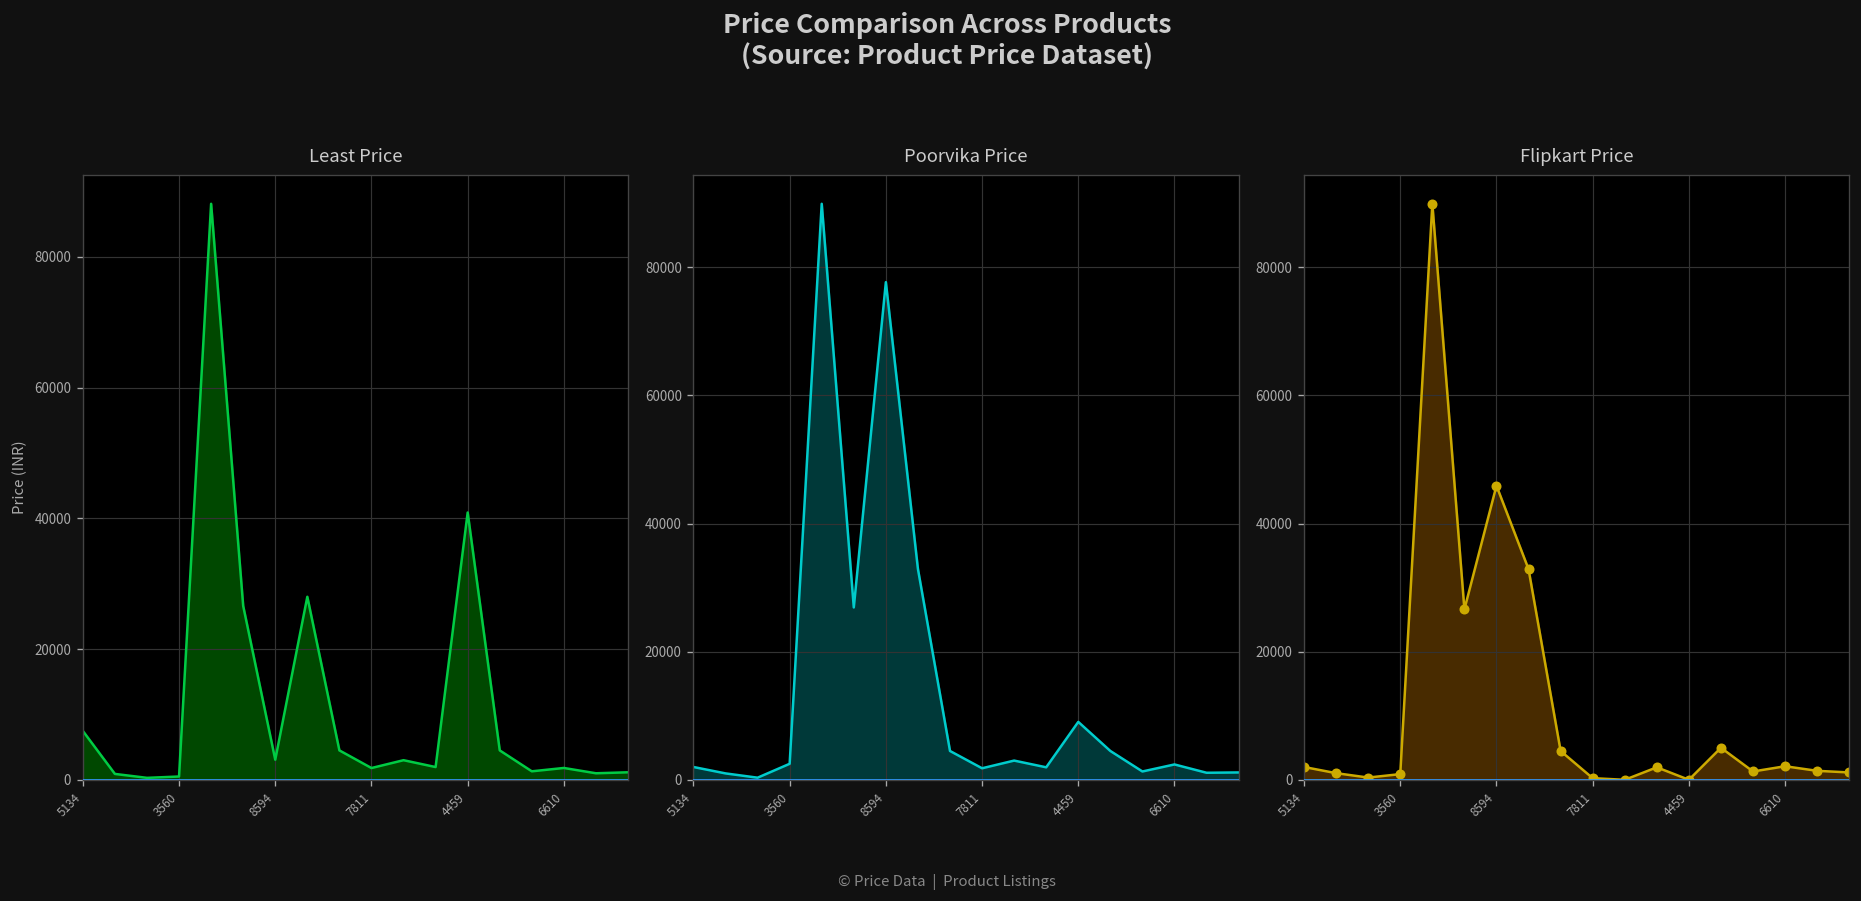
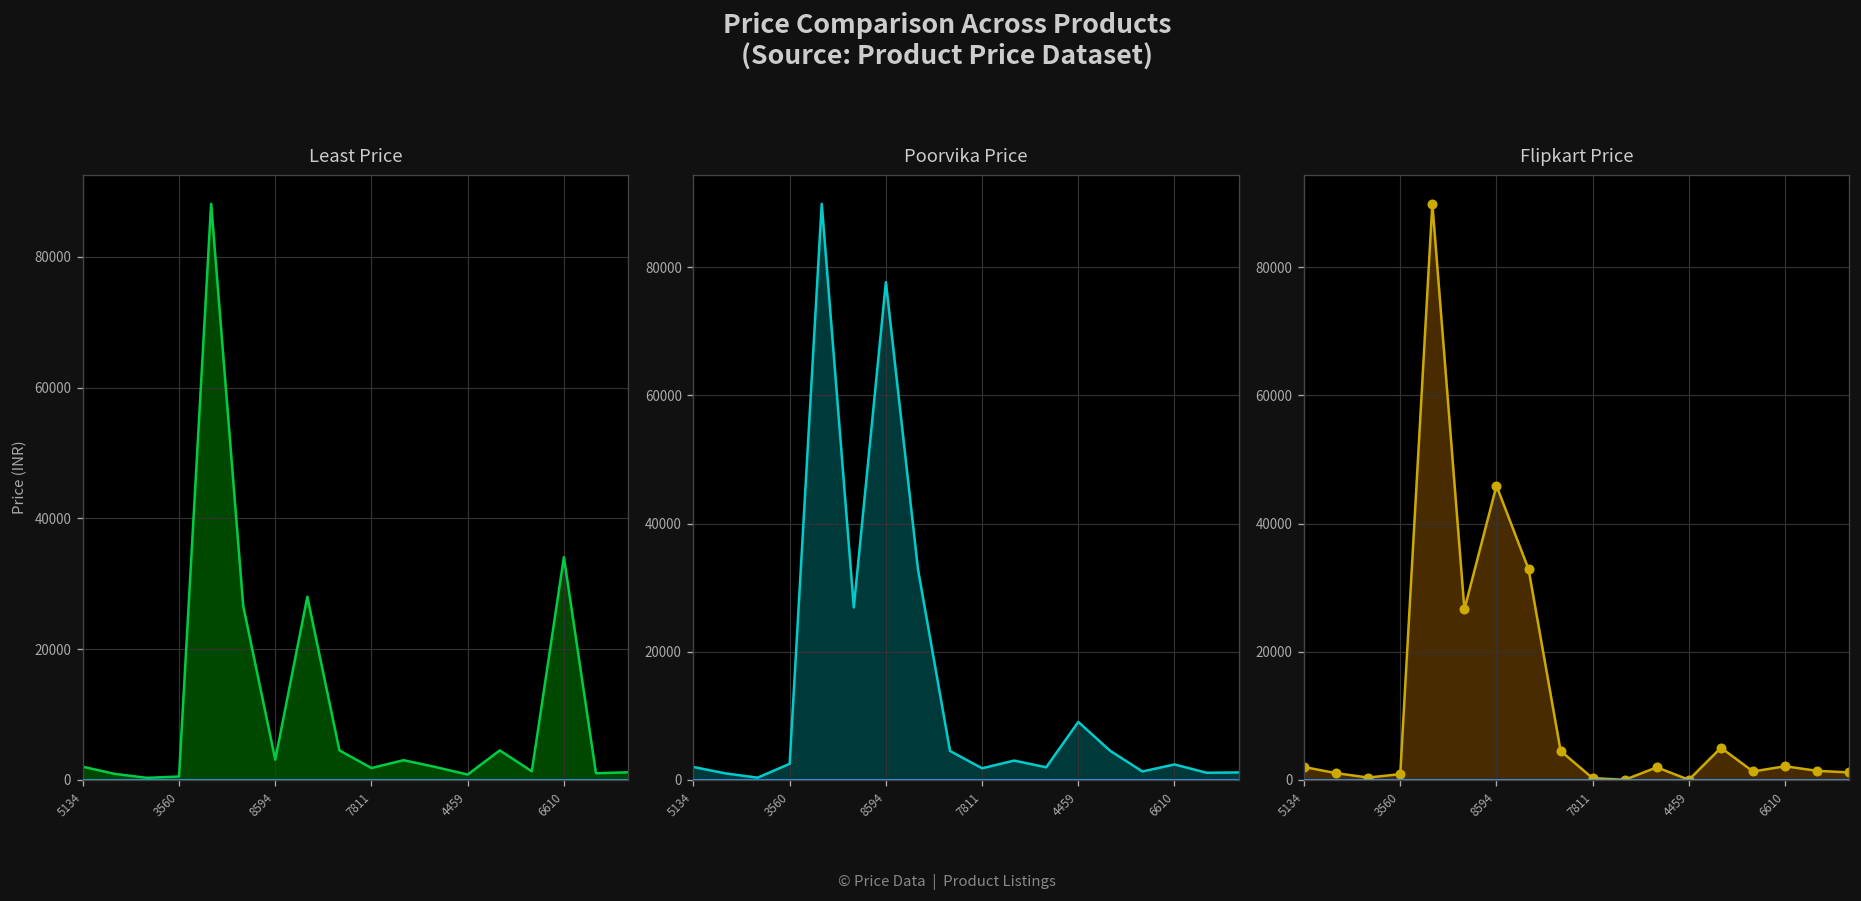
Least Price, 5134: 7000 -> 2000
Least Price, 4459: 41000 -> 1000
Least Price, 6610: 2000 -> 34000
